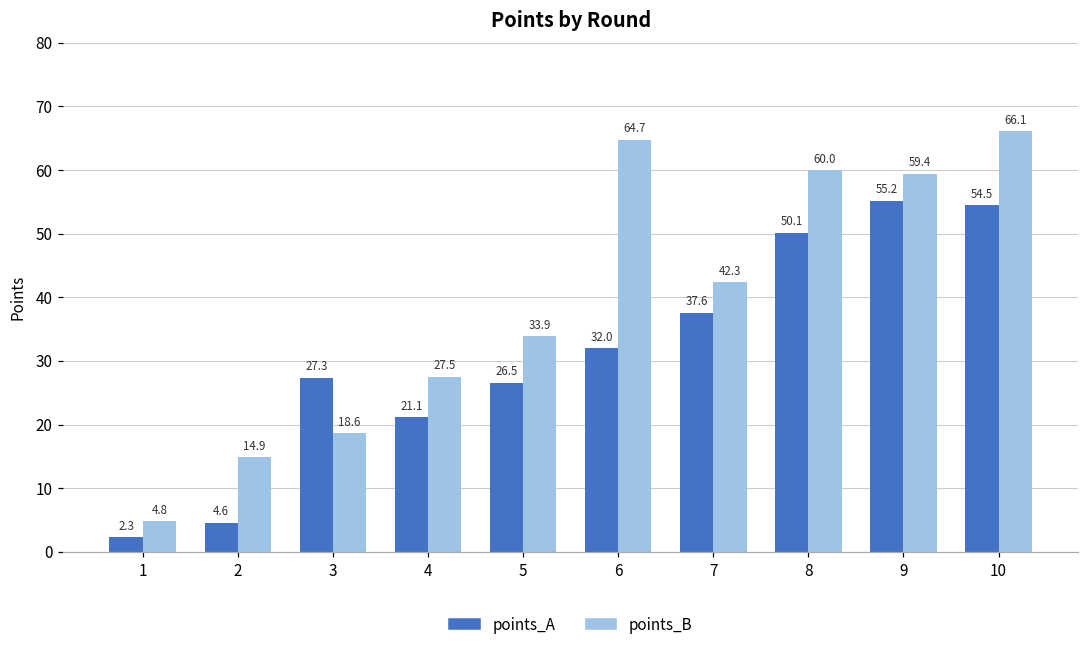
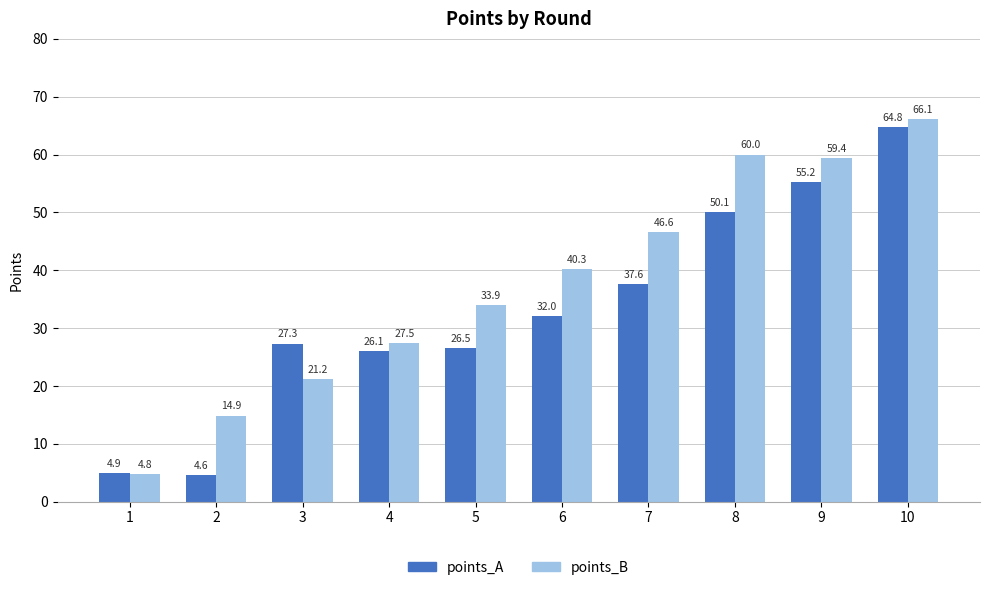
points_A, 1: 2.3 -> 4.9
points_B, 3: 18.6 -> 21.2
points_A, 4: 21.1 -> 26.1
points_B, 6: 64.7 -> 40.3
points_B, 7: 42.3 -> 46.6
points_A, 10: 54.5 -> 64.8
